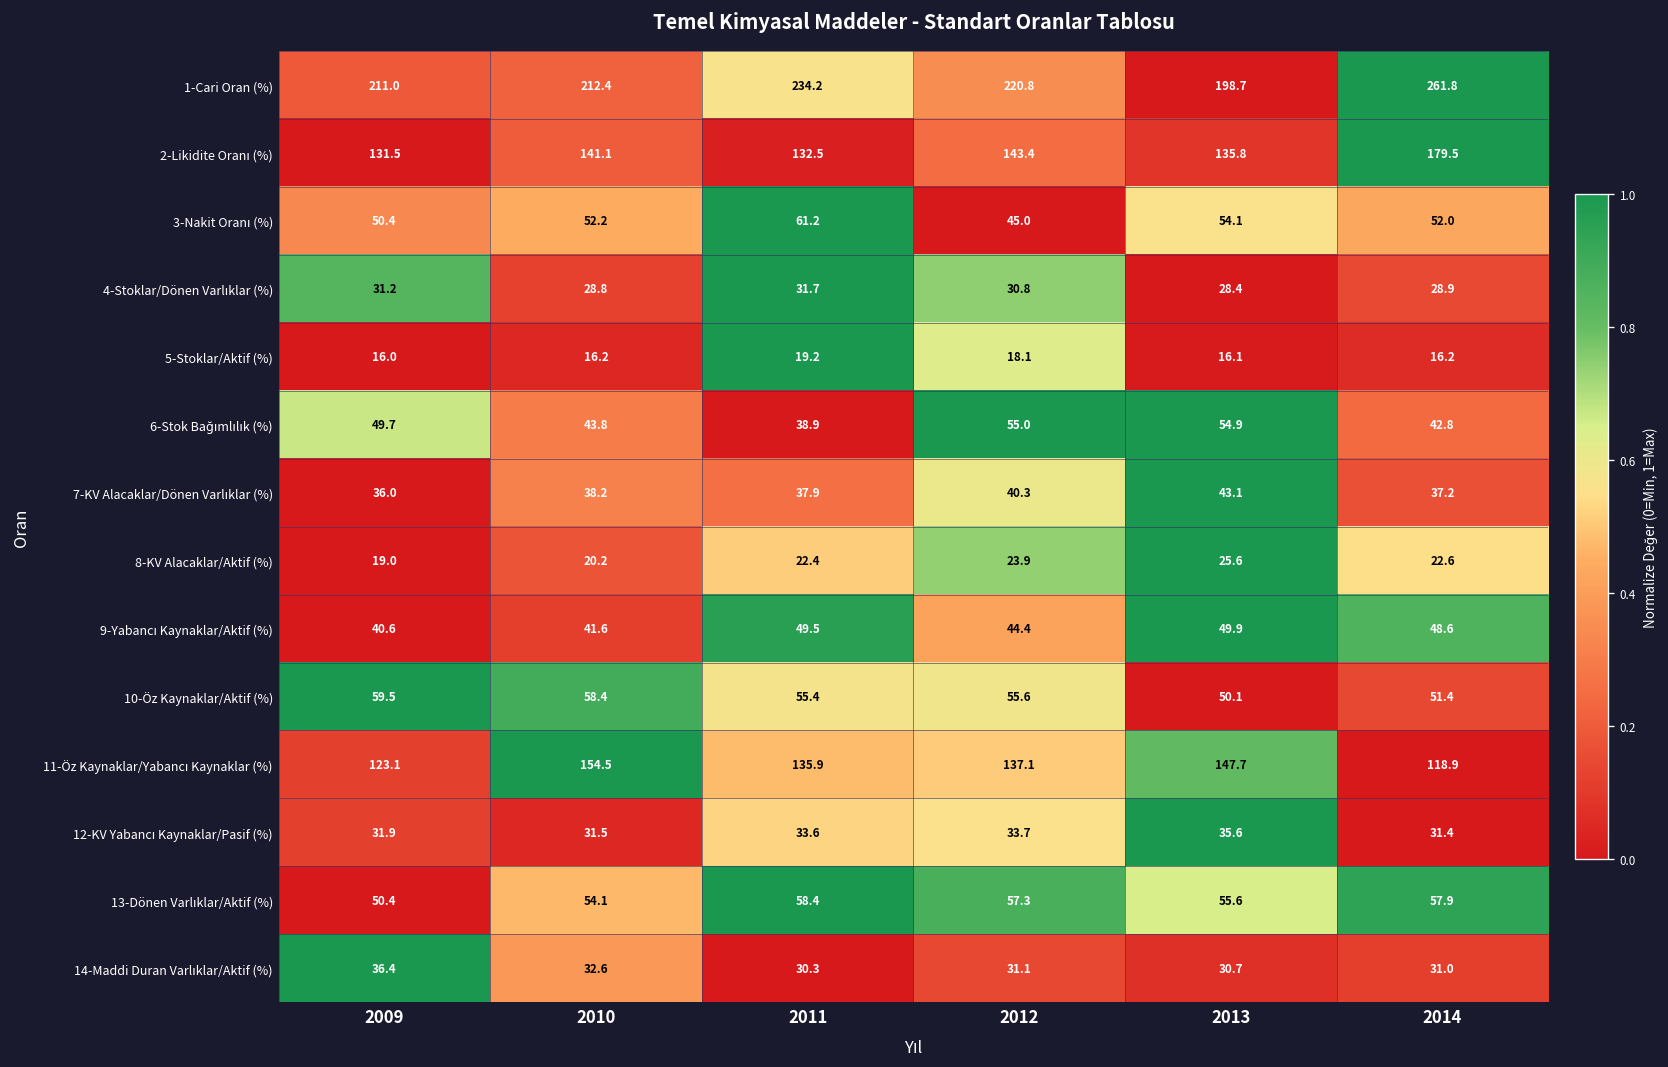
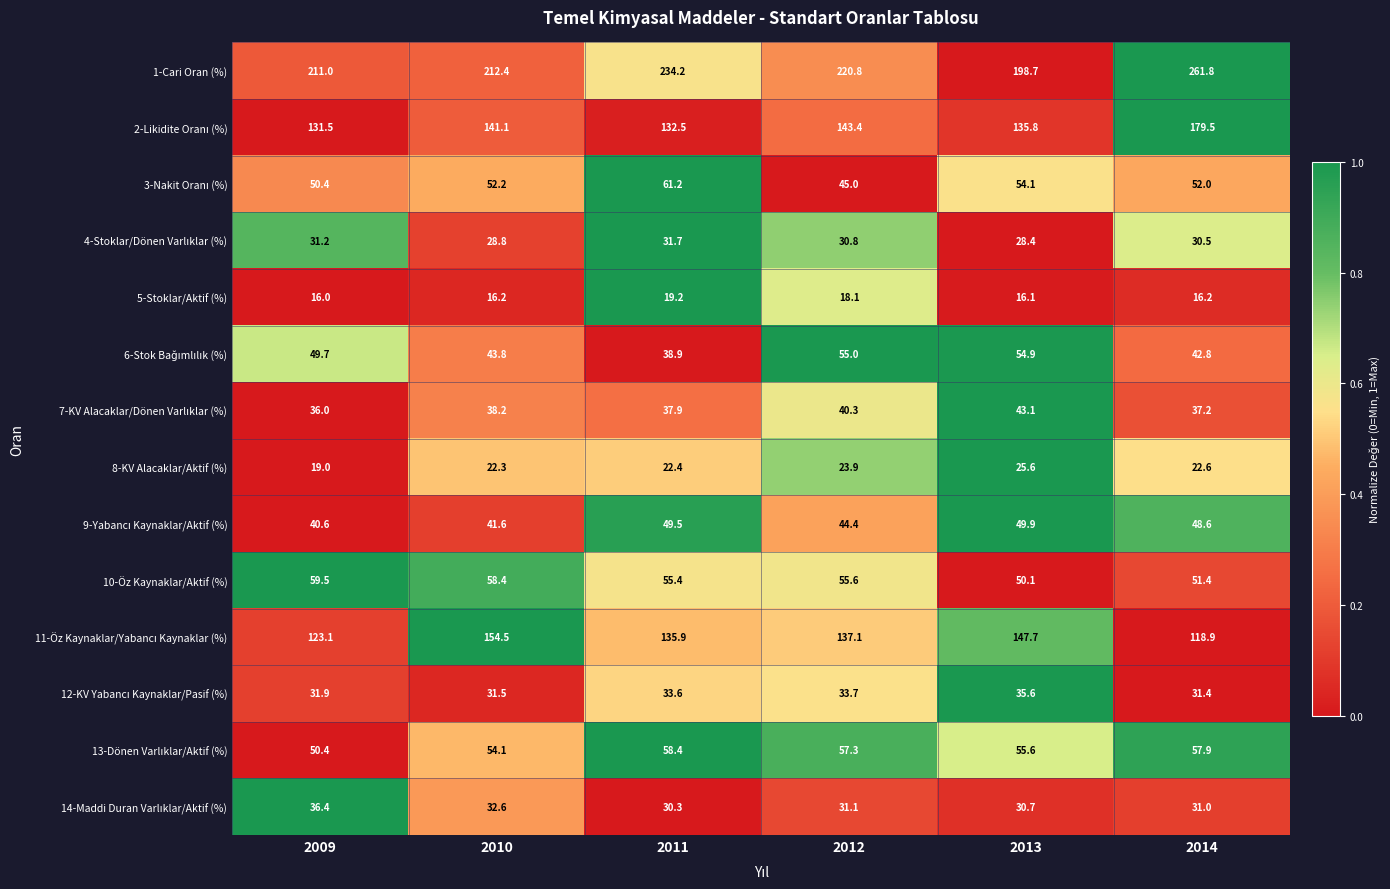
4-Stoklar/Dönen Varlıklar (%), 2014: 28.9 -> 30.5
8-KV Alacaklar/Aktif (%), 2010: 20.2 -> 22.3
